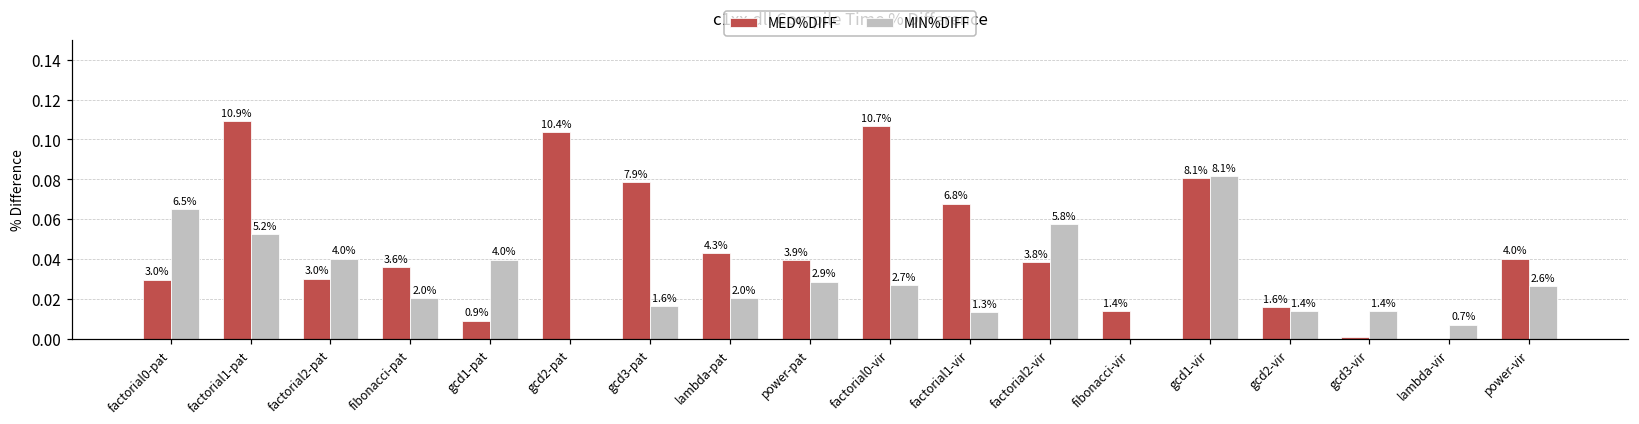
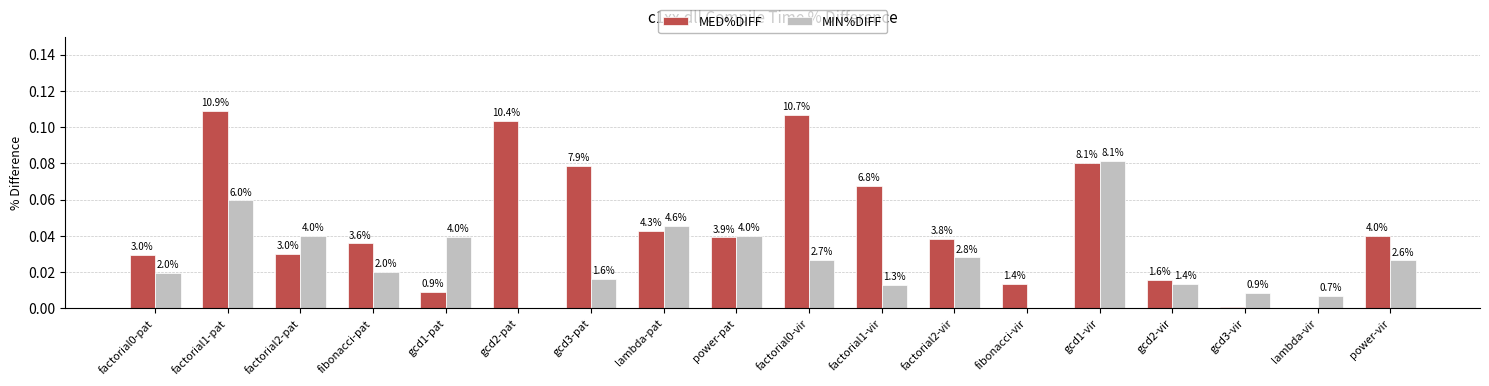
MIN%DIFF, factorial0-pat: 6.5% -> 2.0%
MIN%DIFF, factorial1-pat: 5.2% -> 6.0%
MIN%DIFF, lambda-pat: 2.0% -> 4.6%
MIN%DIFF, power-pat: 2.9% -> 4.0%
MIN%DIFF, factorial2-vir: 5.8% -> 2.8%
MIN%DIFF, gcd3-vir: 1.4% -> 0.9%
